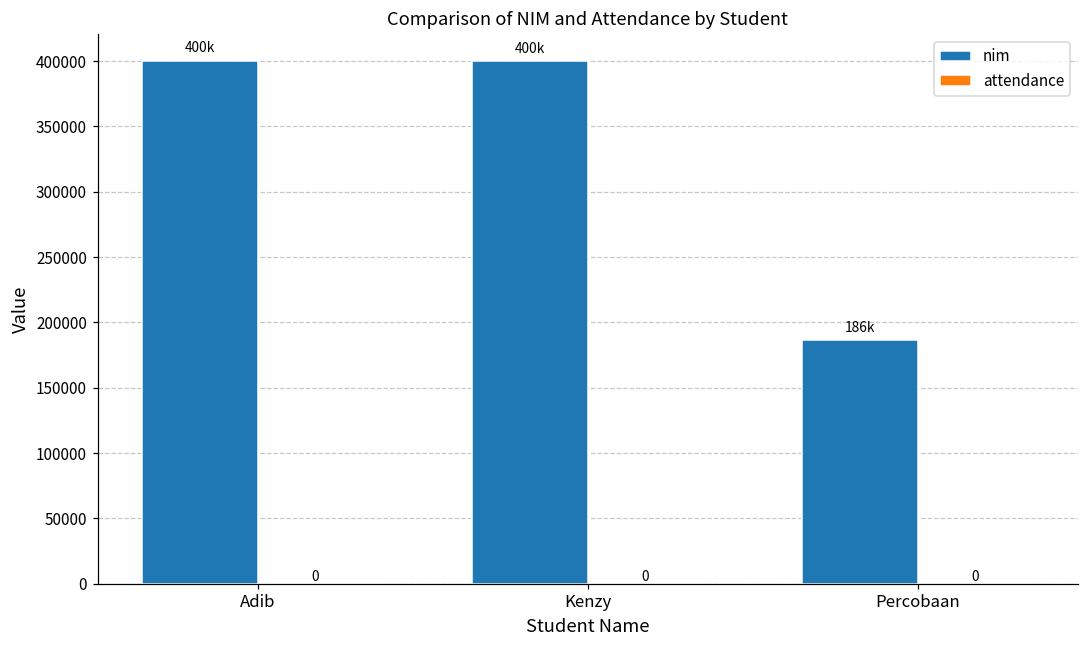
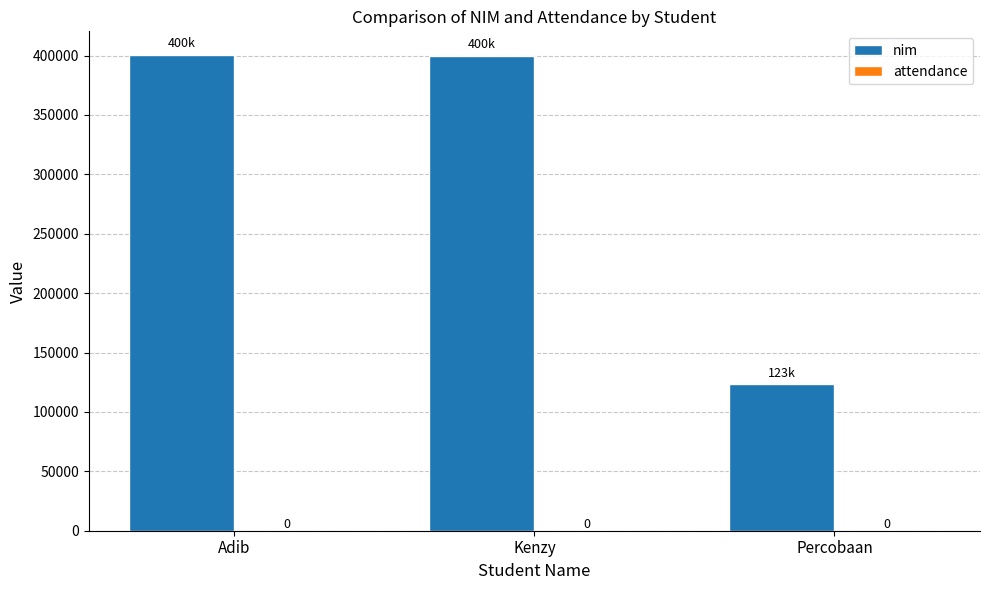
nim, Percobaan: 186k -> 123k
